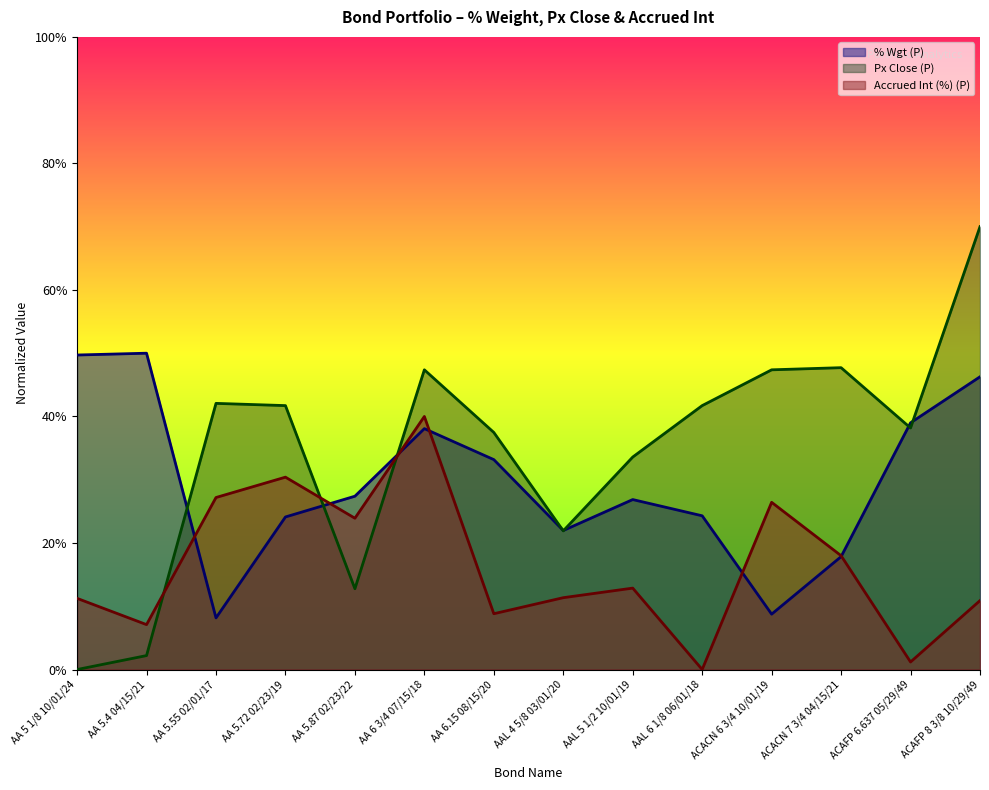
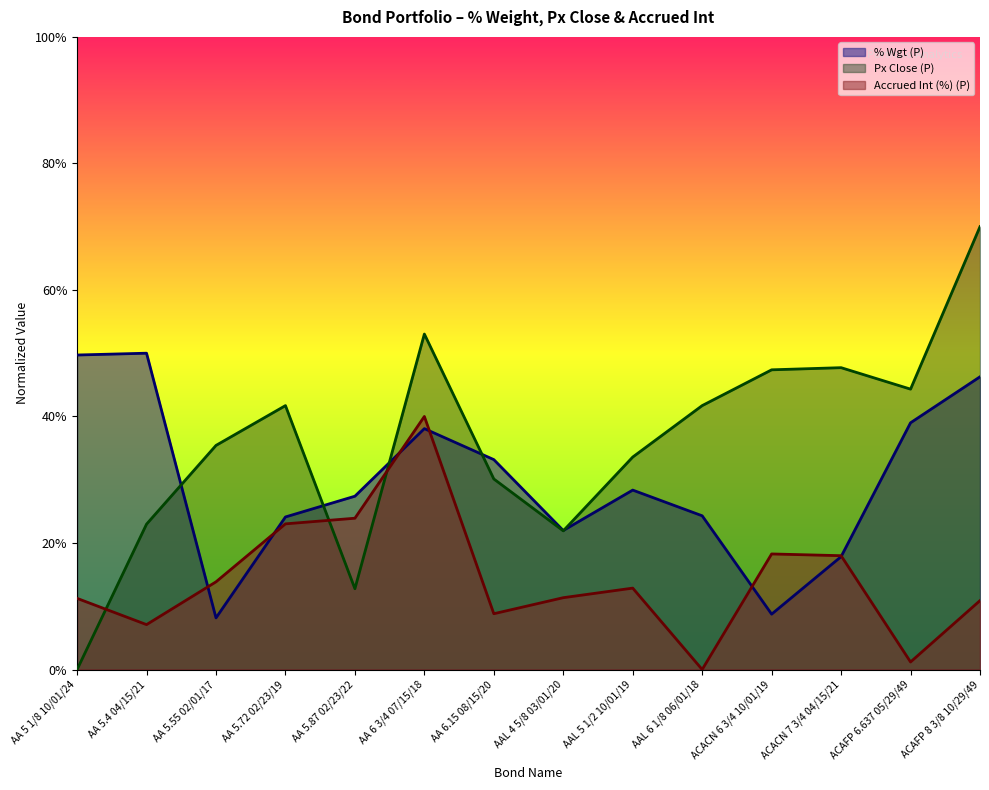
Px Close (P), AA 5.4 04/15/21: 2% -> 23%
Px Close (P), AA 5.55 02/01/17: 42% -> 35%
Accrued Int (%) (P), AA 5.55 02/01/17: 27% -> 14%
Accrued Int (%) (P), AA 5.72 02/23/19: 30% -> 23%
Px Close (P), AA 6 3/4 07/15/18: 47% -> 53%
Px Close (P), AA 6.15 08/15/20: 37% -> 30%
% Wgt (P), AAL 5 1/2 10/01/19: 27% -> 28%
Accrued Int (%) (P), ACACN 6 3/4 10/01/19: 26% -> 18%
Px Close (P), ACAFP 6.637 05/29/49: 38% -> 44%
